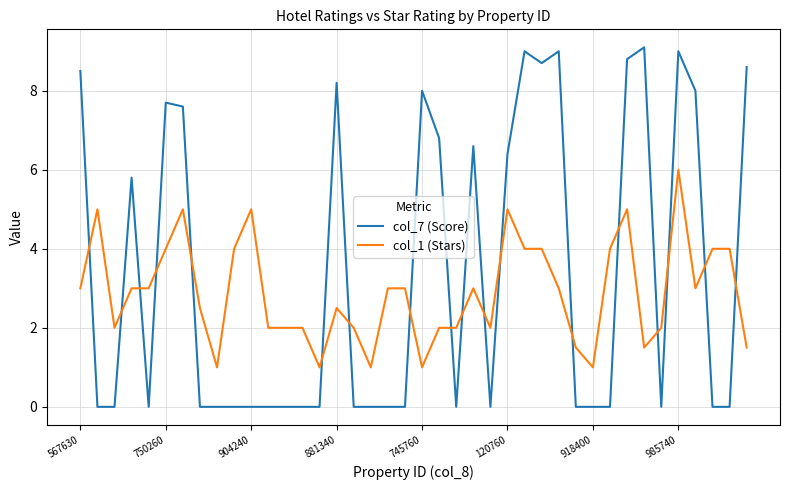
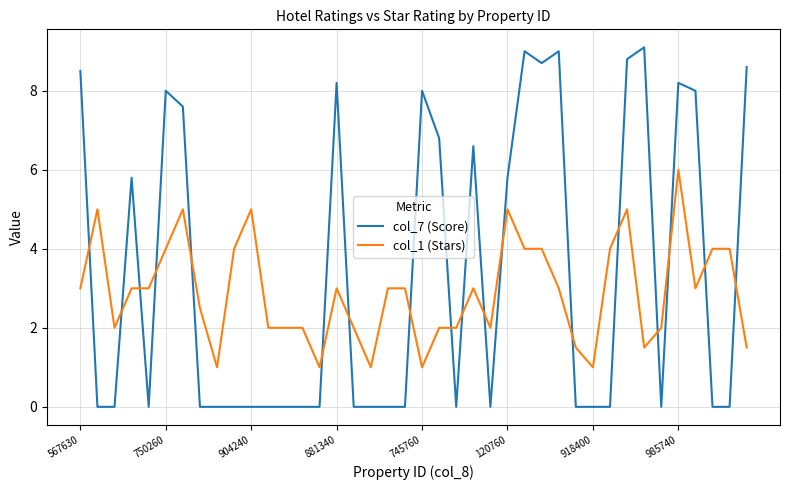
col_7 (Score), 750260: 7.7 -> 8.0
col_1 (Stars), 881340: 2.5 -> 3.0
col_7 (Score), 120760: 6.4 -> 5.8
col_7 (Score), 985740: 9.0 -> 8.2
